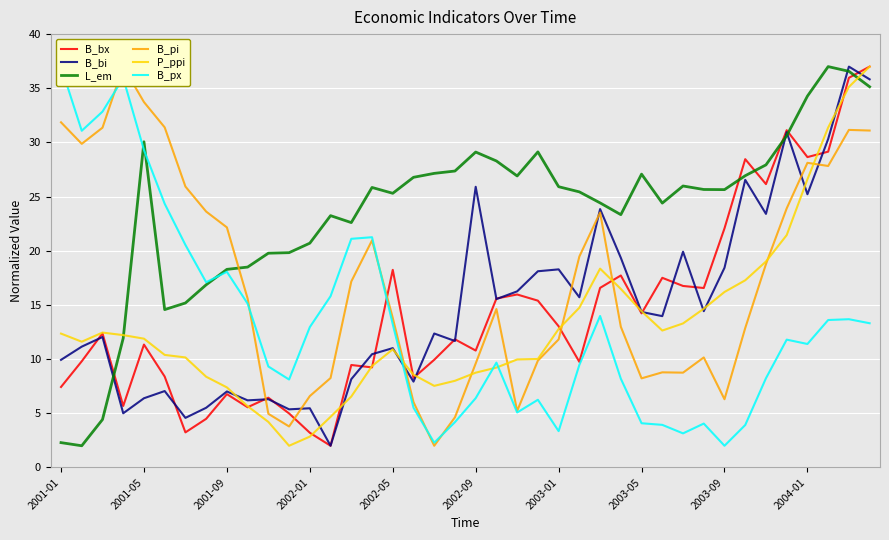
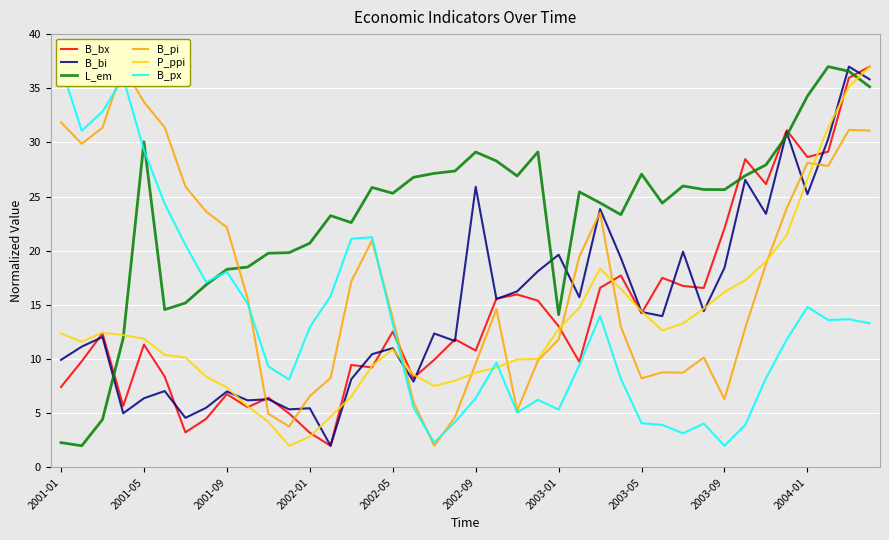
B_bx, 2002-05: 18.2 -> 12.5
B_bi, 2003-01: 18.3 -> 19.6
L_em, 2003-01: 25.9 -> 14.1
B_px, 2003-01: 3.4 -> 5.3
B_px, 2004-01: 11.4 -> 14.8
